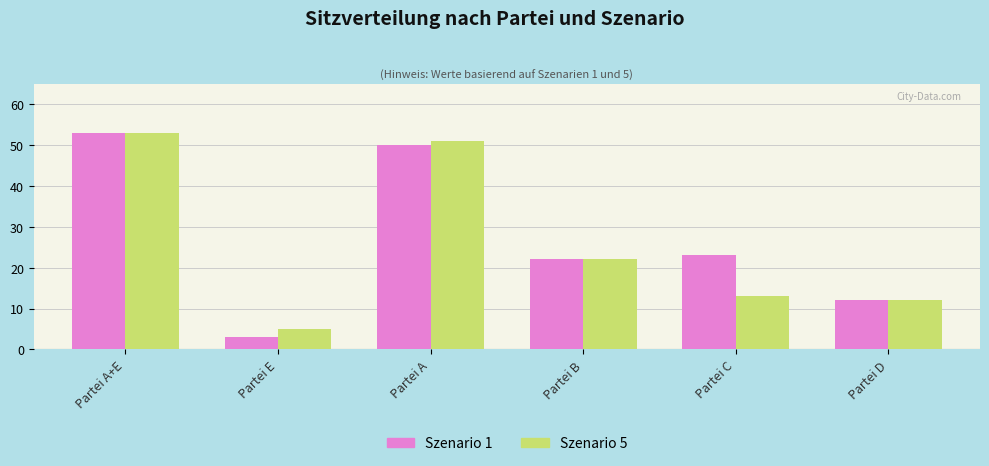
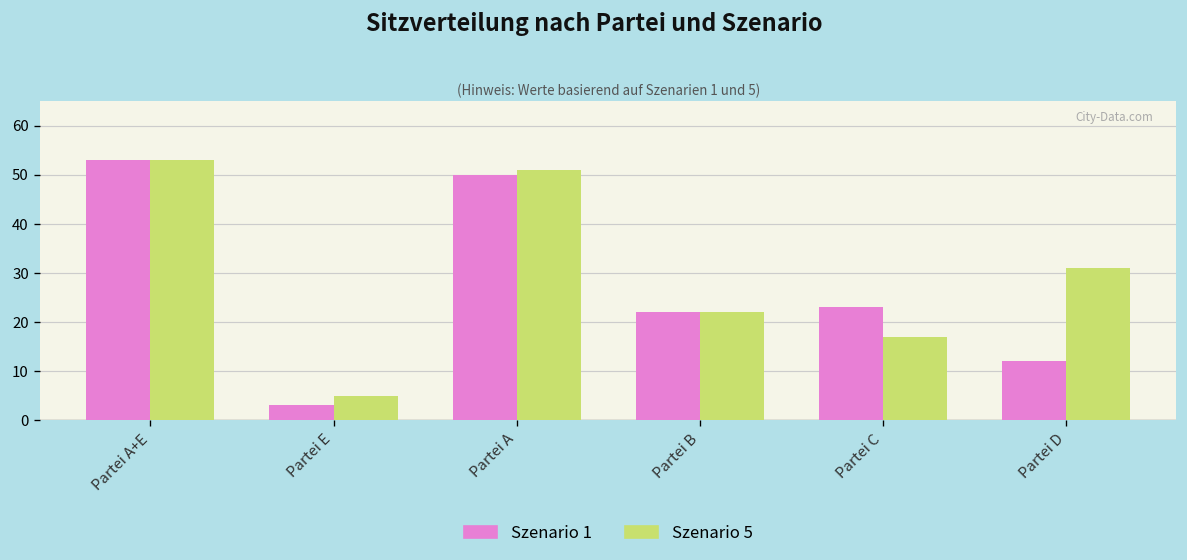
Szenario 5, Partei C: 13 -> 17
Szenario 5, Partei D: 12 -> 31
